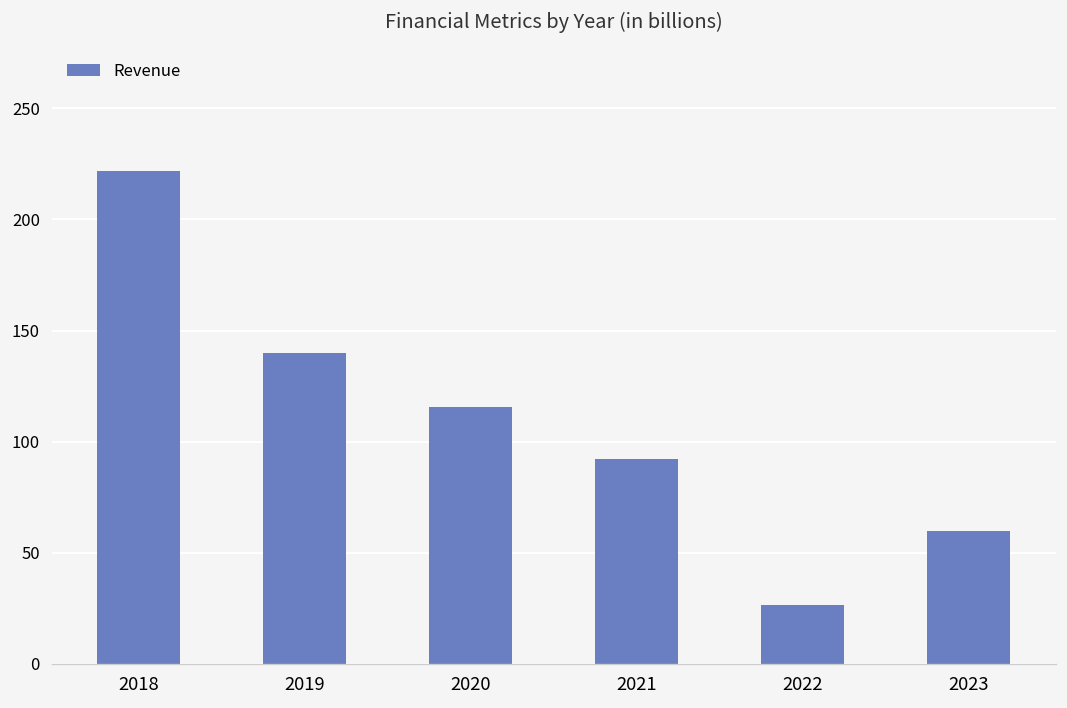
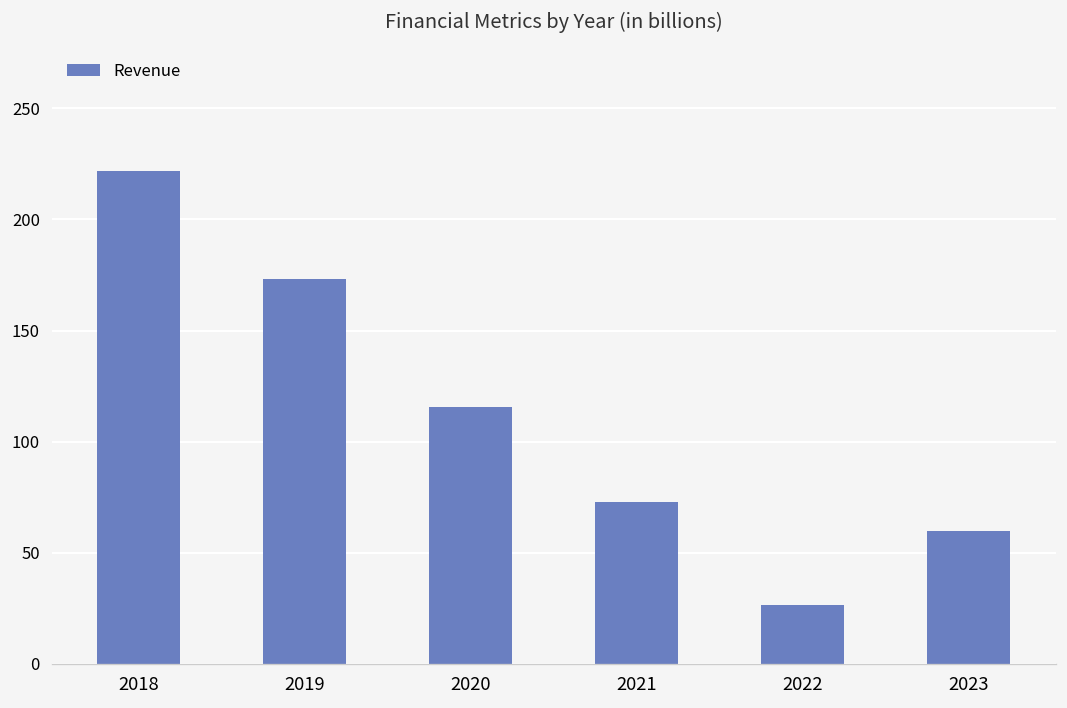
2019: 140 -> 173
2021: 92 -> 73
